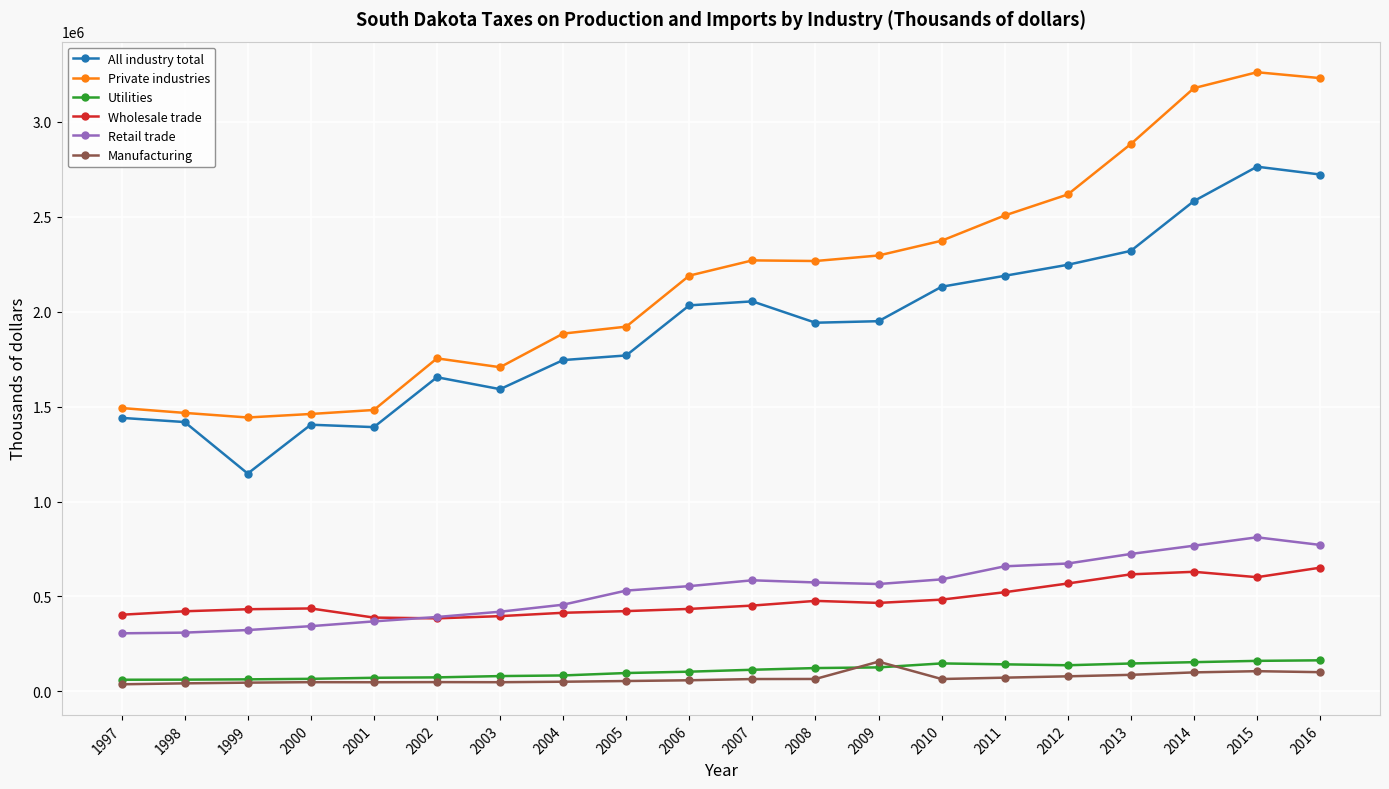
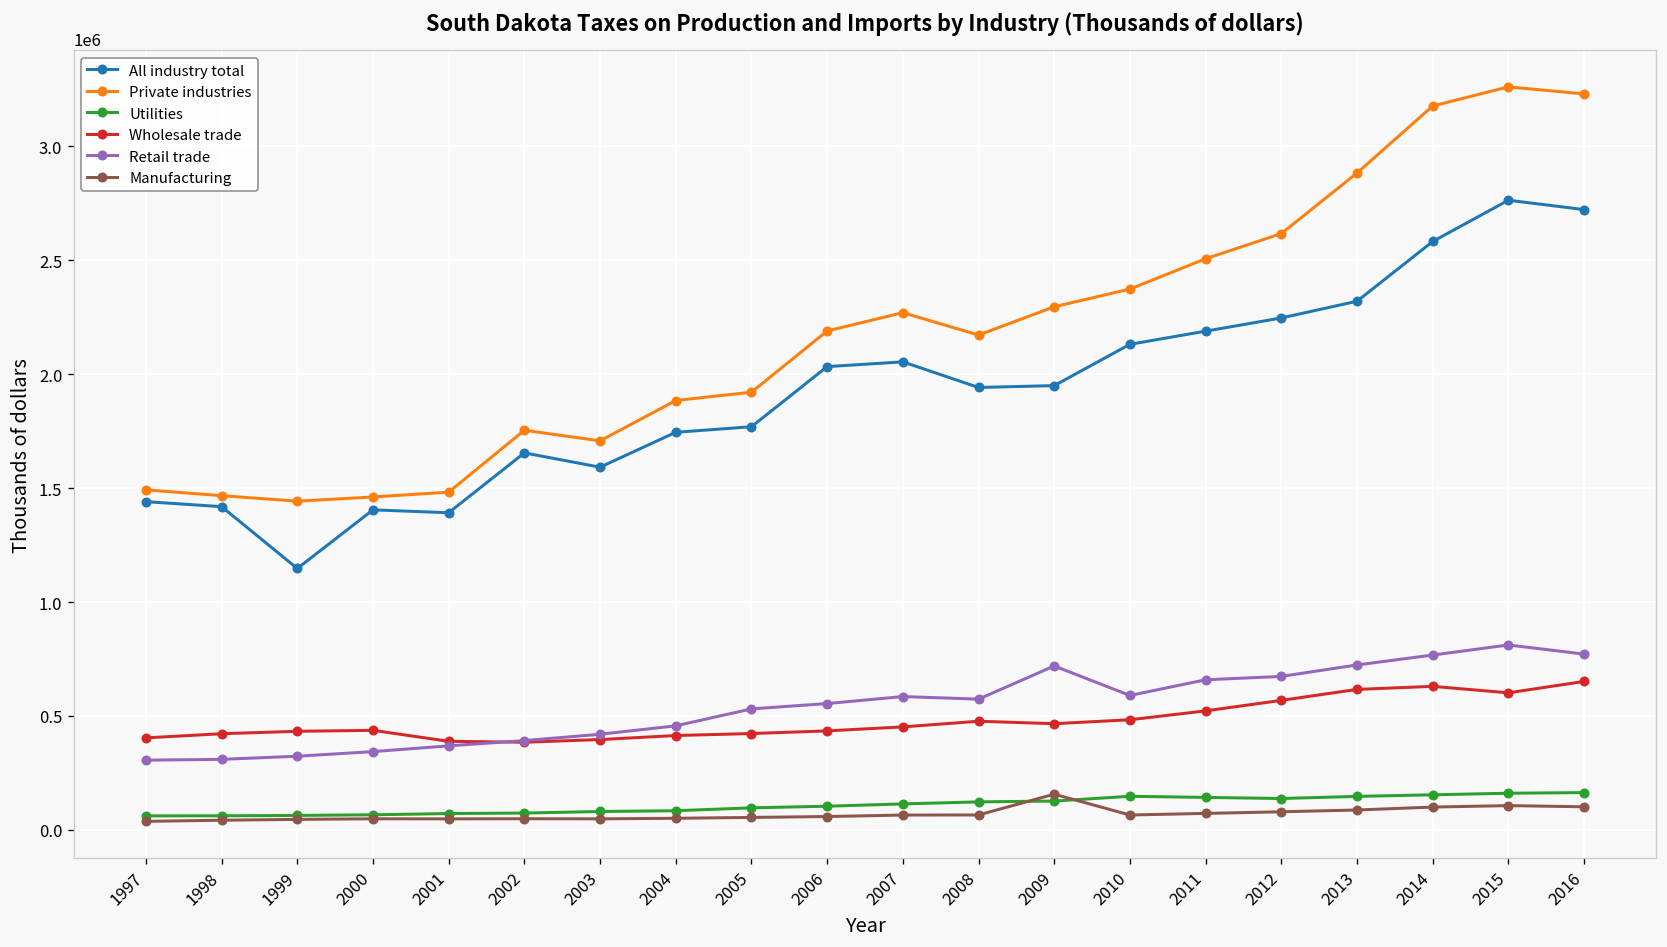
Private industries, 2008: 2270000 -> 2170000
Retail trade, 2009: 570000 -> 720000
